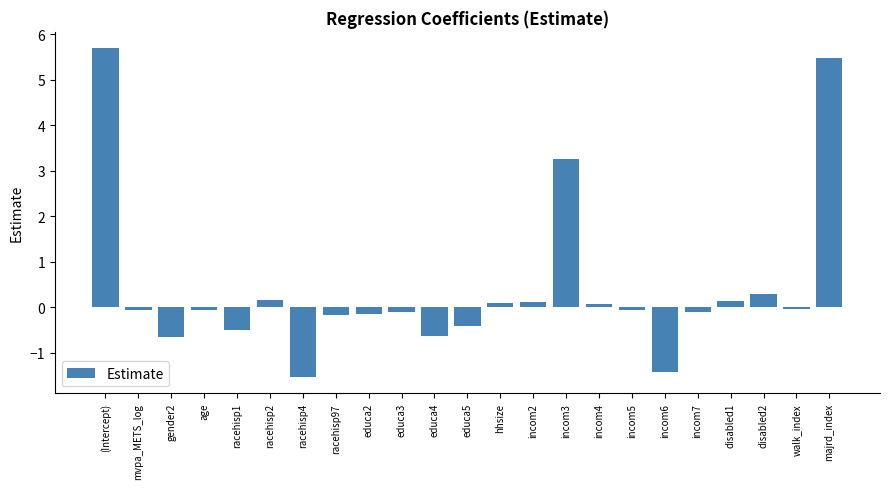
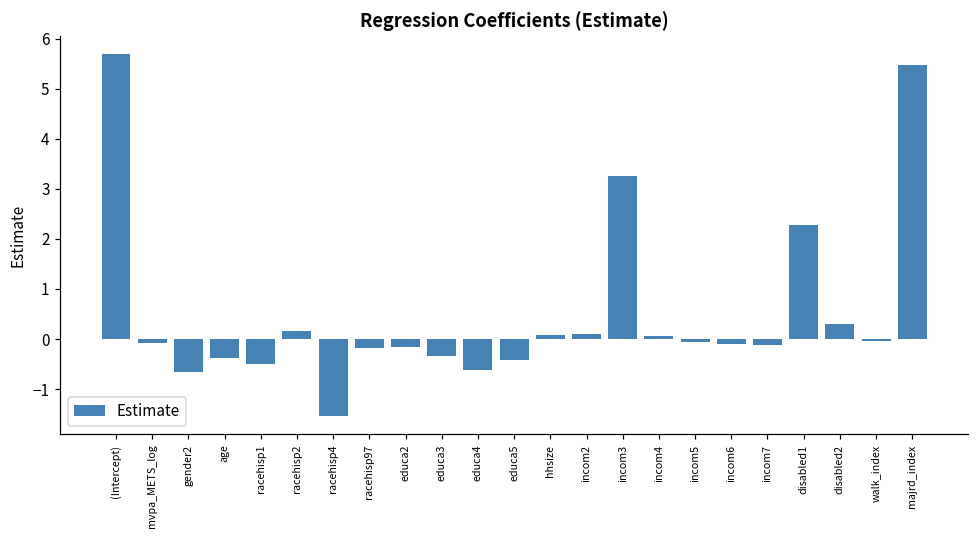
age: -0.1 -> -0.4
educa3: -0.1 -> -0.3
incom6: -1.4 -> -0.1
disabled1: 0.1 -> 2.3
